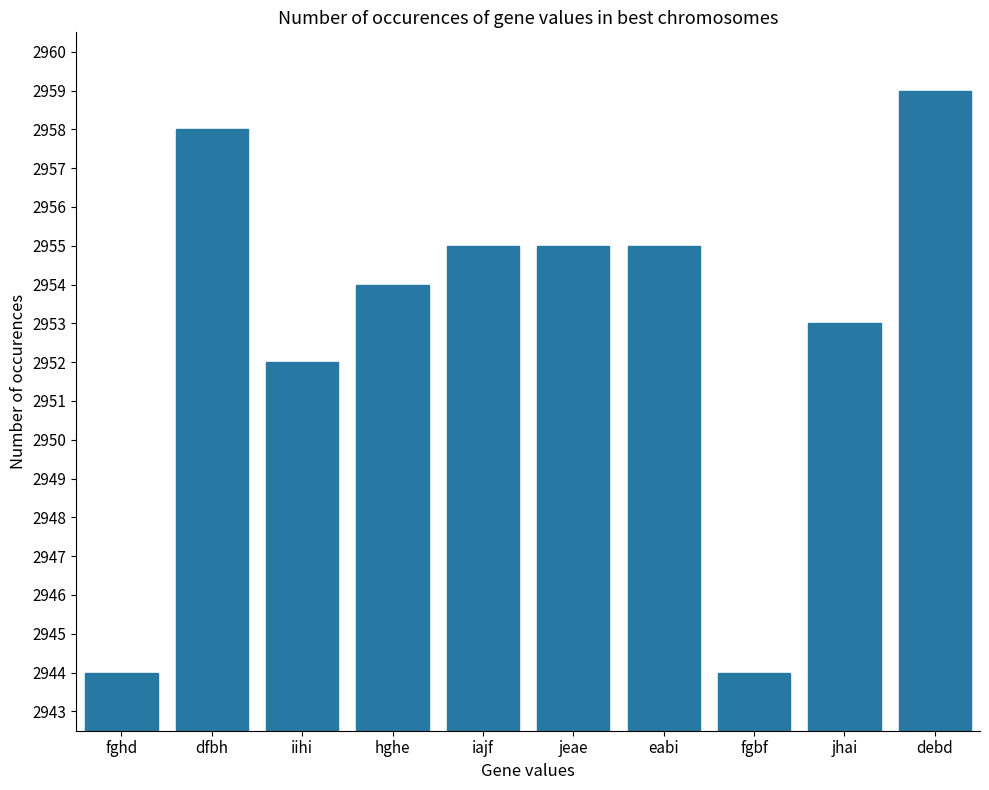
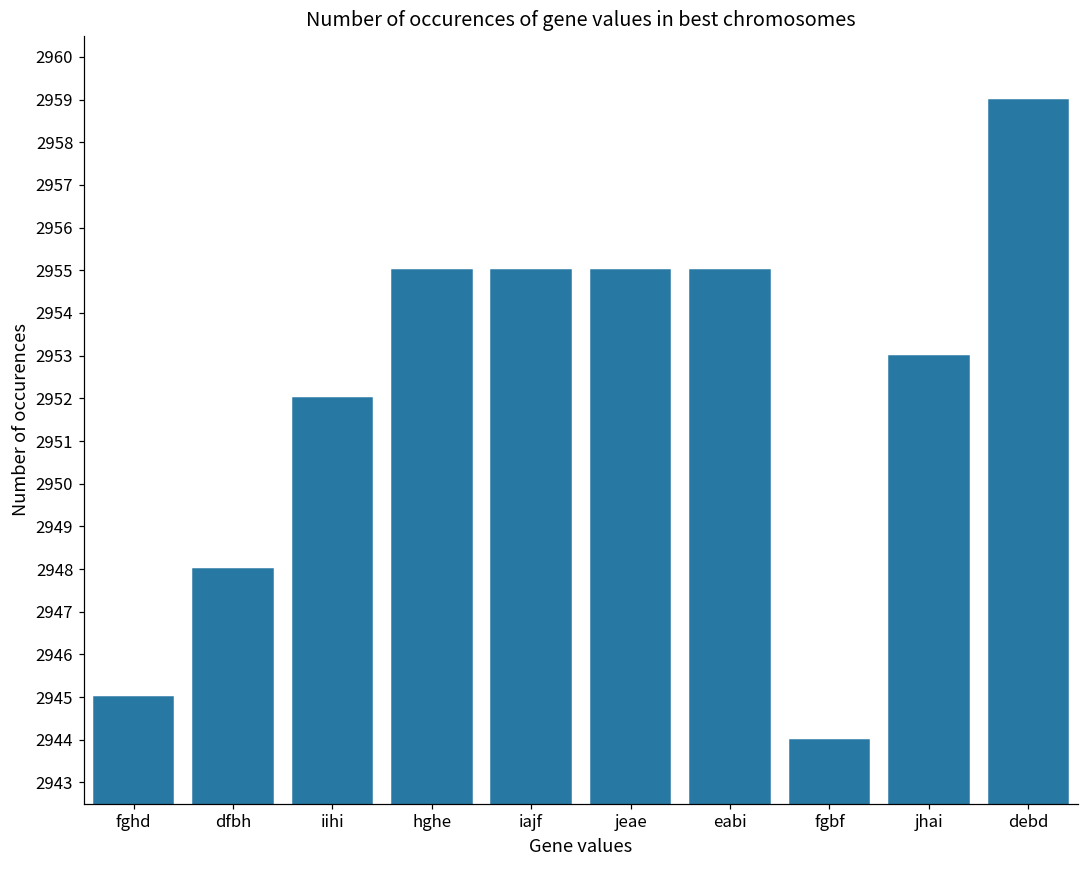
fghd: 2944 -> 2945
dfbh: 2958 -> 2948
hghe: 2954 -> 2955
